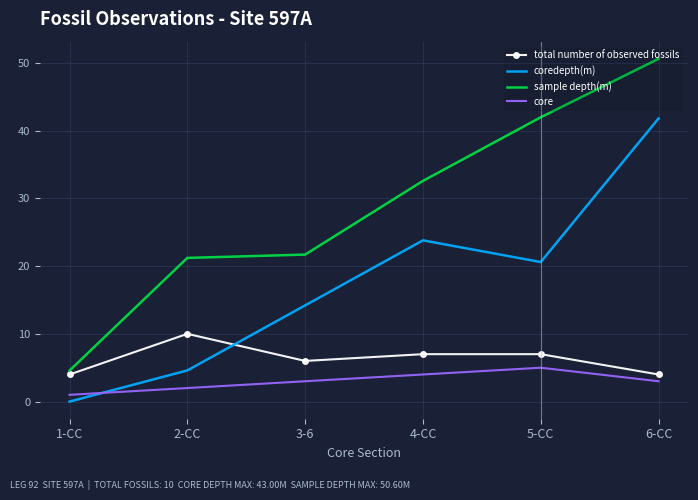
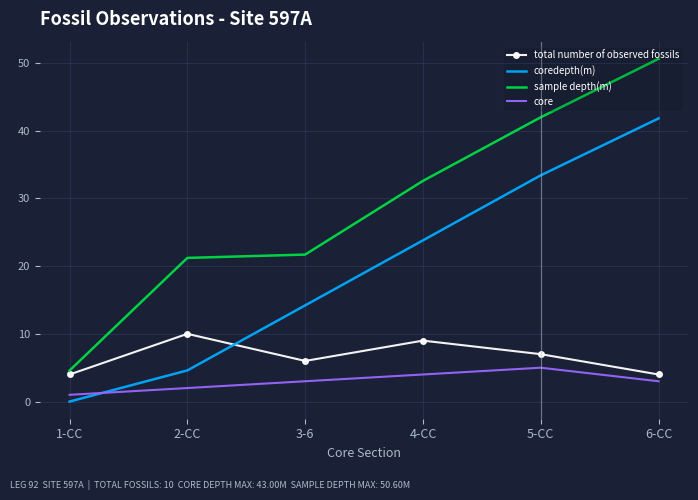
total number of observed fossils, 4-CC: 7 -> 9
coredepth(m), 5-CC: 21 -> 33
